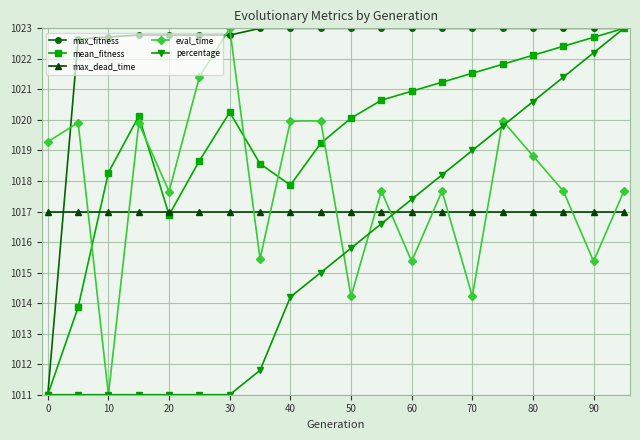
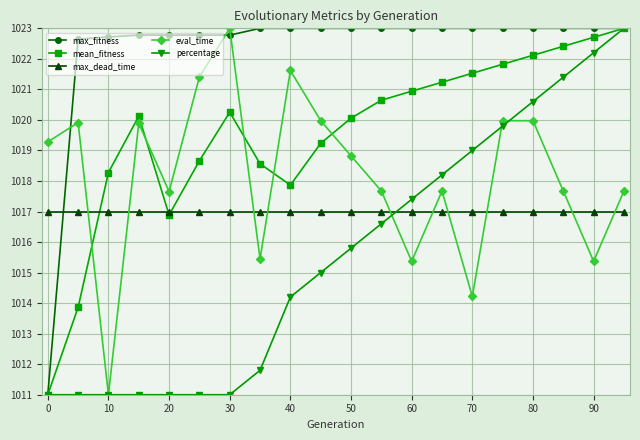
eval_time, 40: 1020.0 -> 1021.6
eval_time, 50: 1014.2 -> 1018.8
eval_time, 80: 1018.8 -> 1020.0
